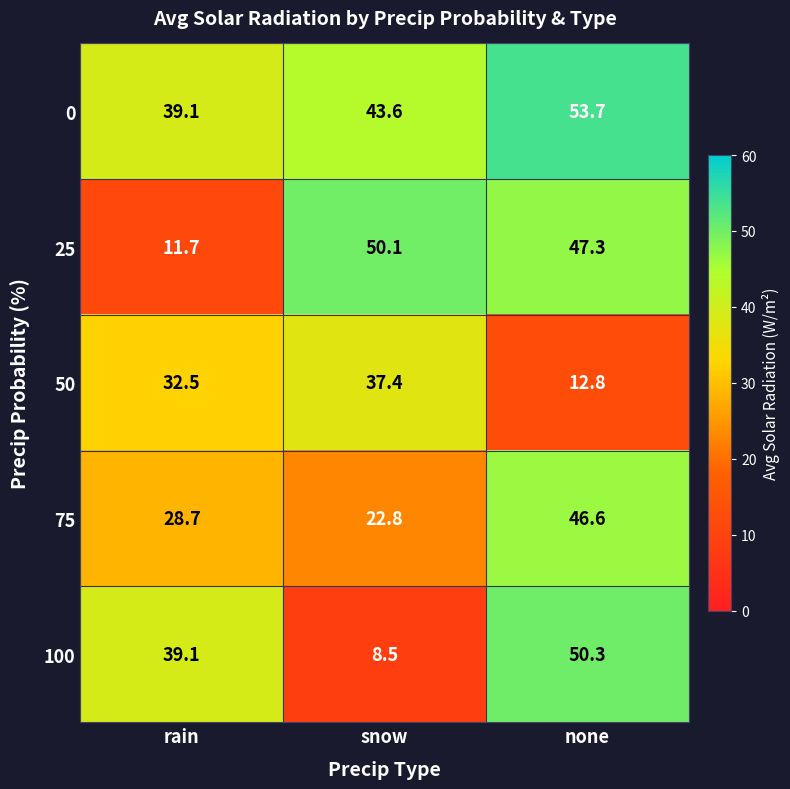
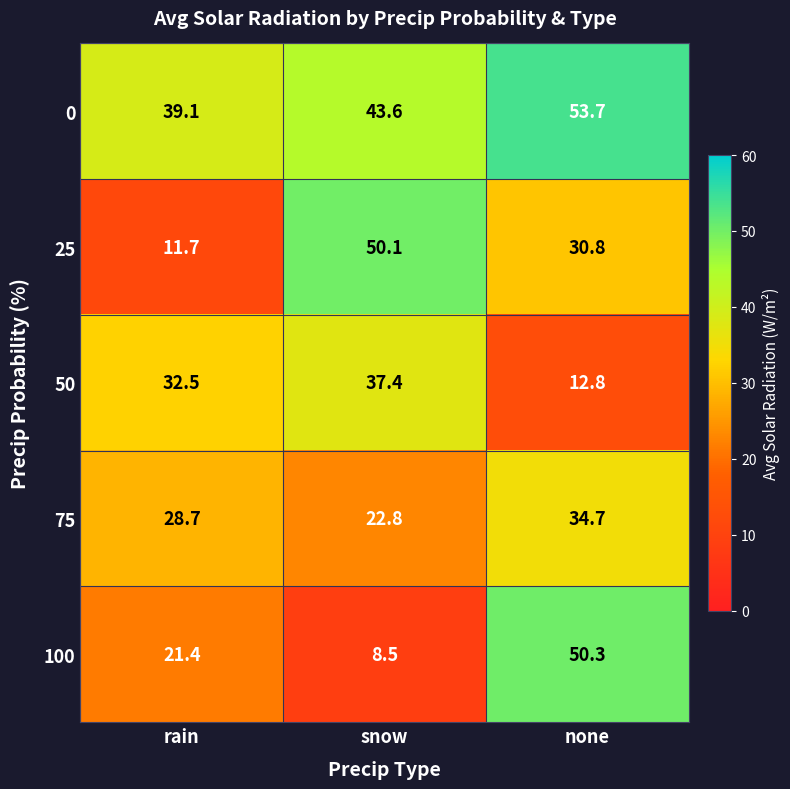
25, none: 47.3 -> 30.8
75, none: 46.6 -> 34.7
100, rain: 39.1 -> 21.4
